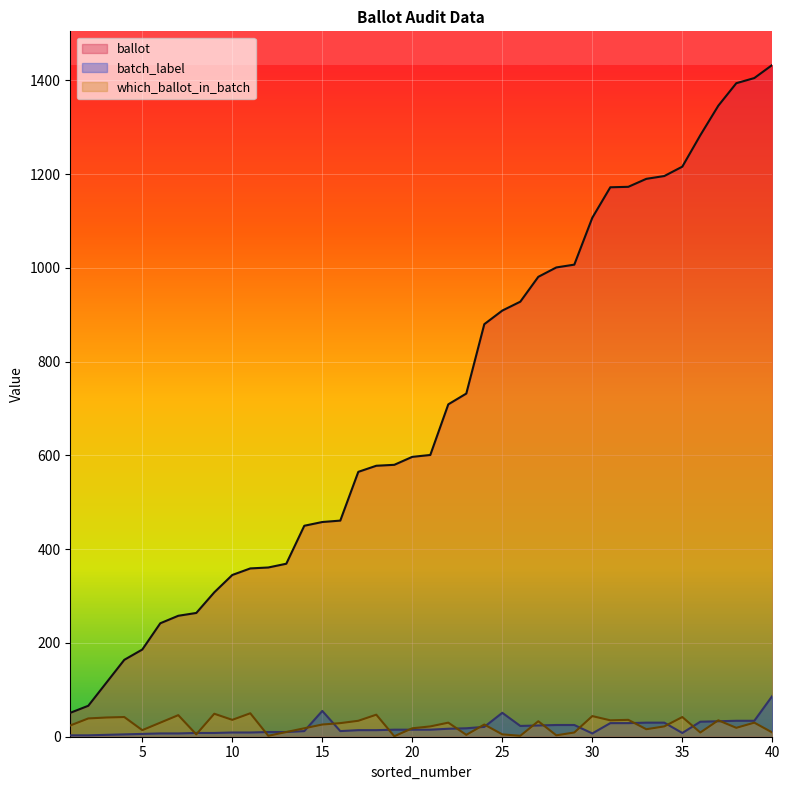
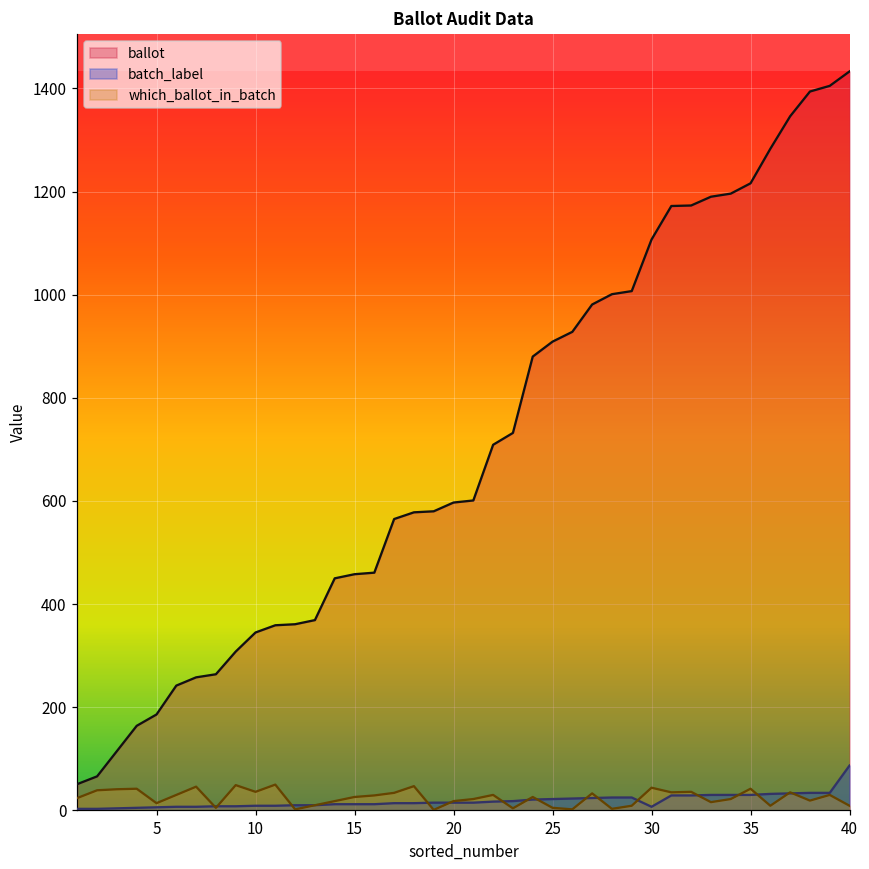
batch_label, 15: 60 -> 10
batch_label, 25: 50 -> 20
batch_label, 35: 10 -> 30
